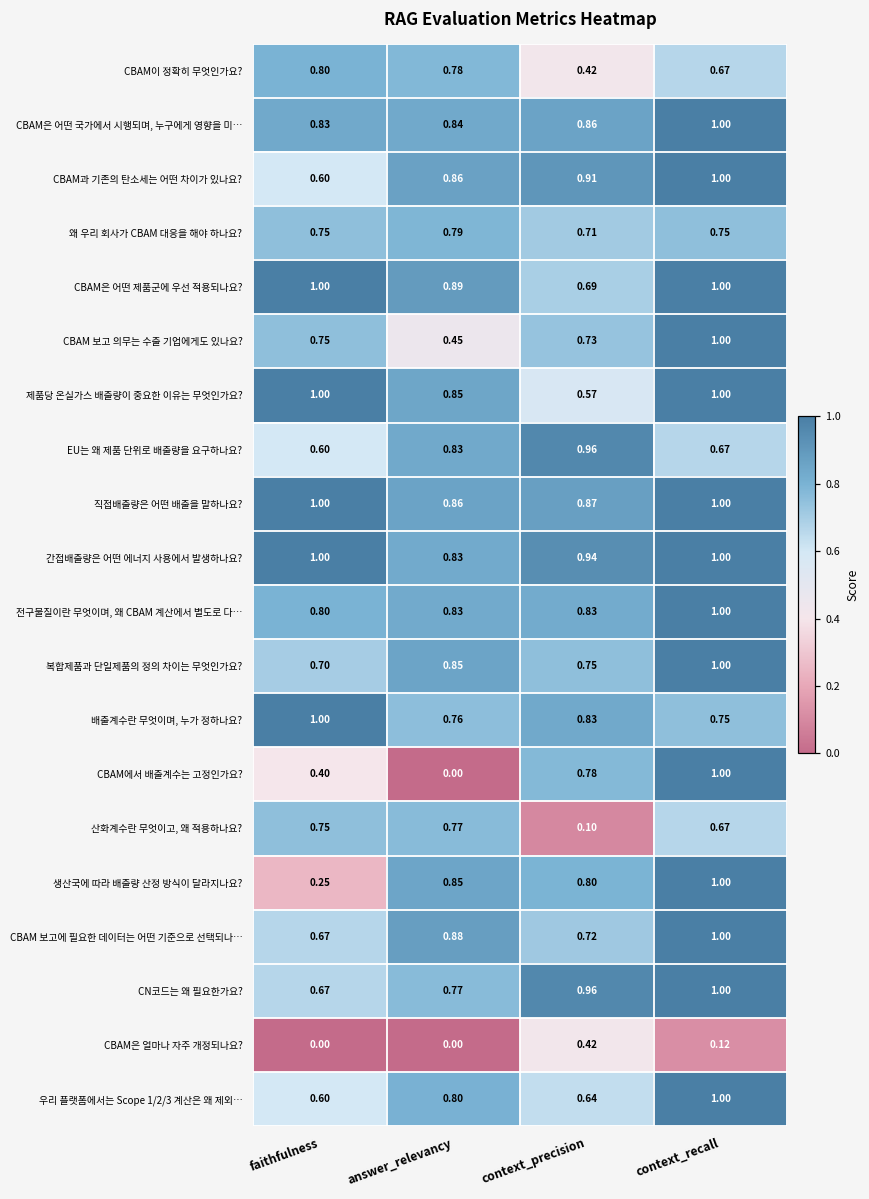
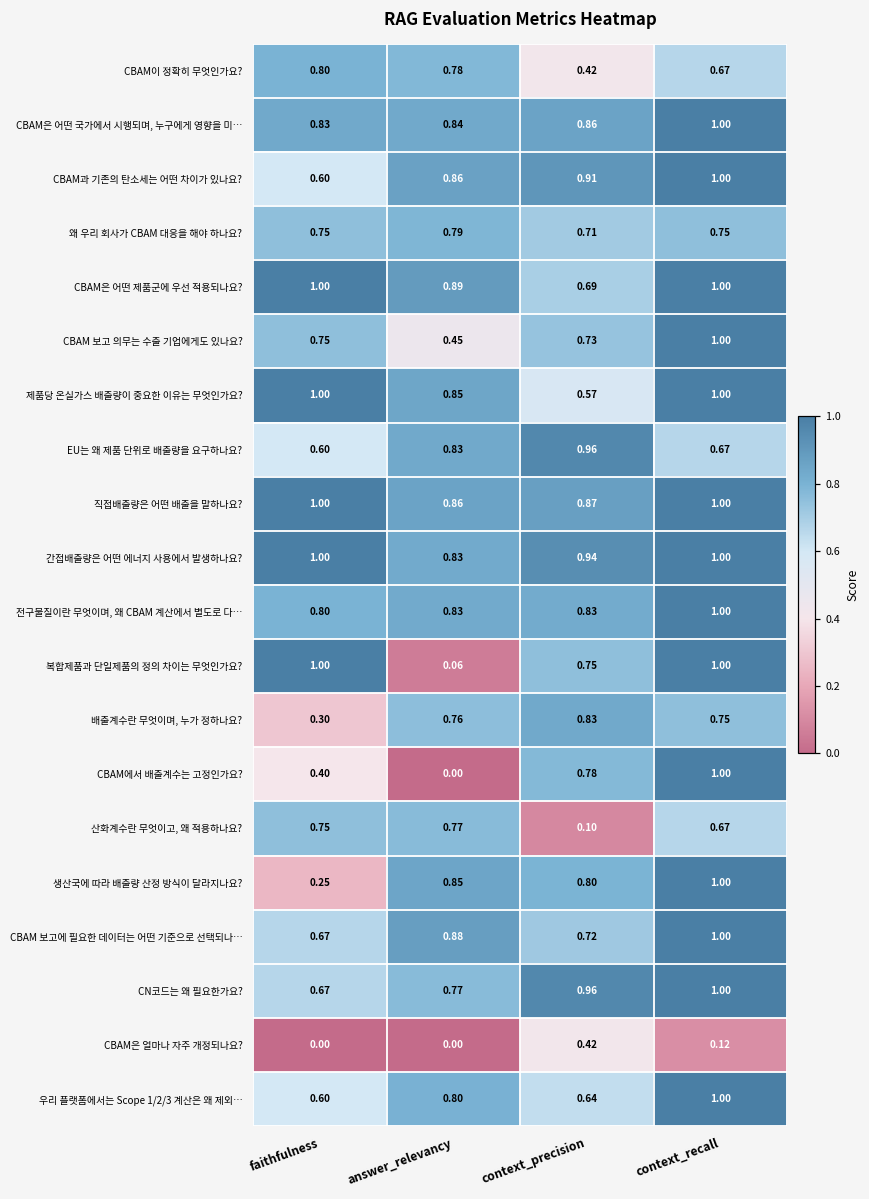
복합제품과 단일제품의 정의 차이는 무엇인가요?, faithfulness: 0.70 -> 1.00
복합제품과 단일제품의 정의 차이는 무엇인가요?, answer_relevancy: 0.85 -> 0.06
배출계수란 무엇이며, 누가 정하나요?, faithfulness: 1.00 -> 0.30
